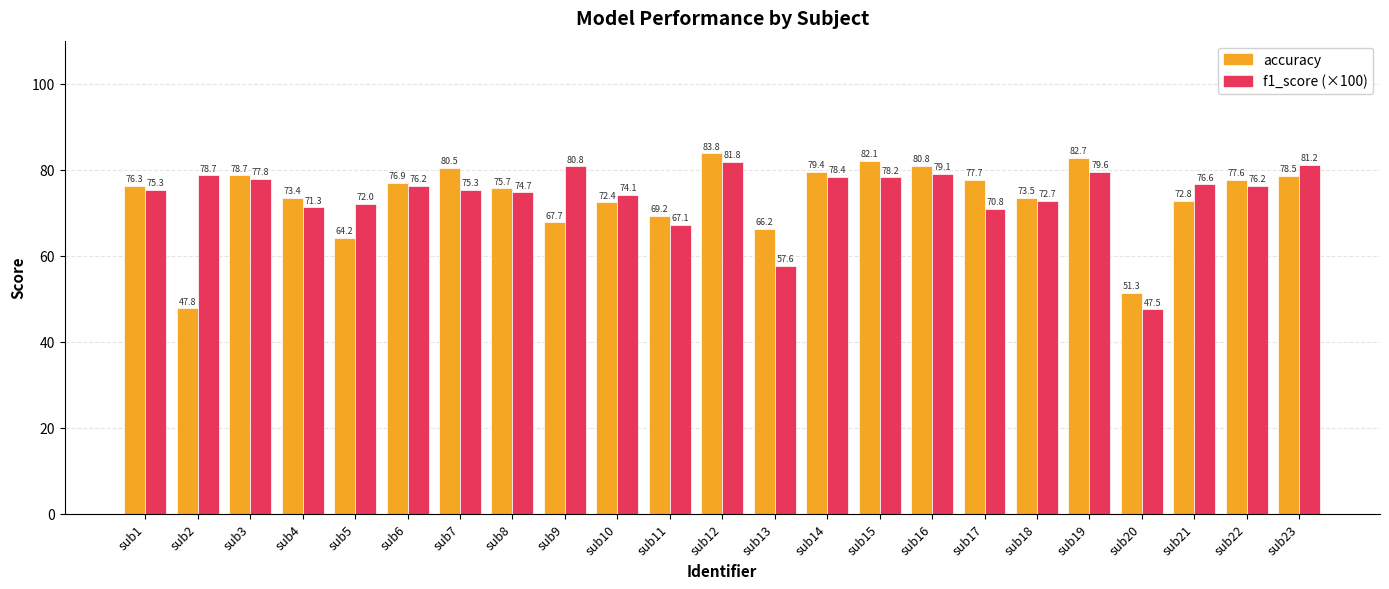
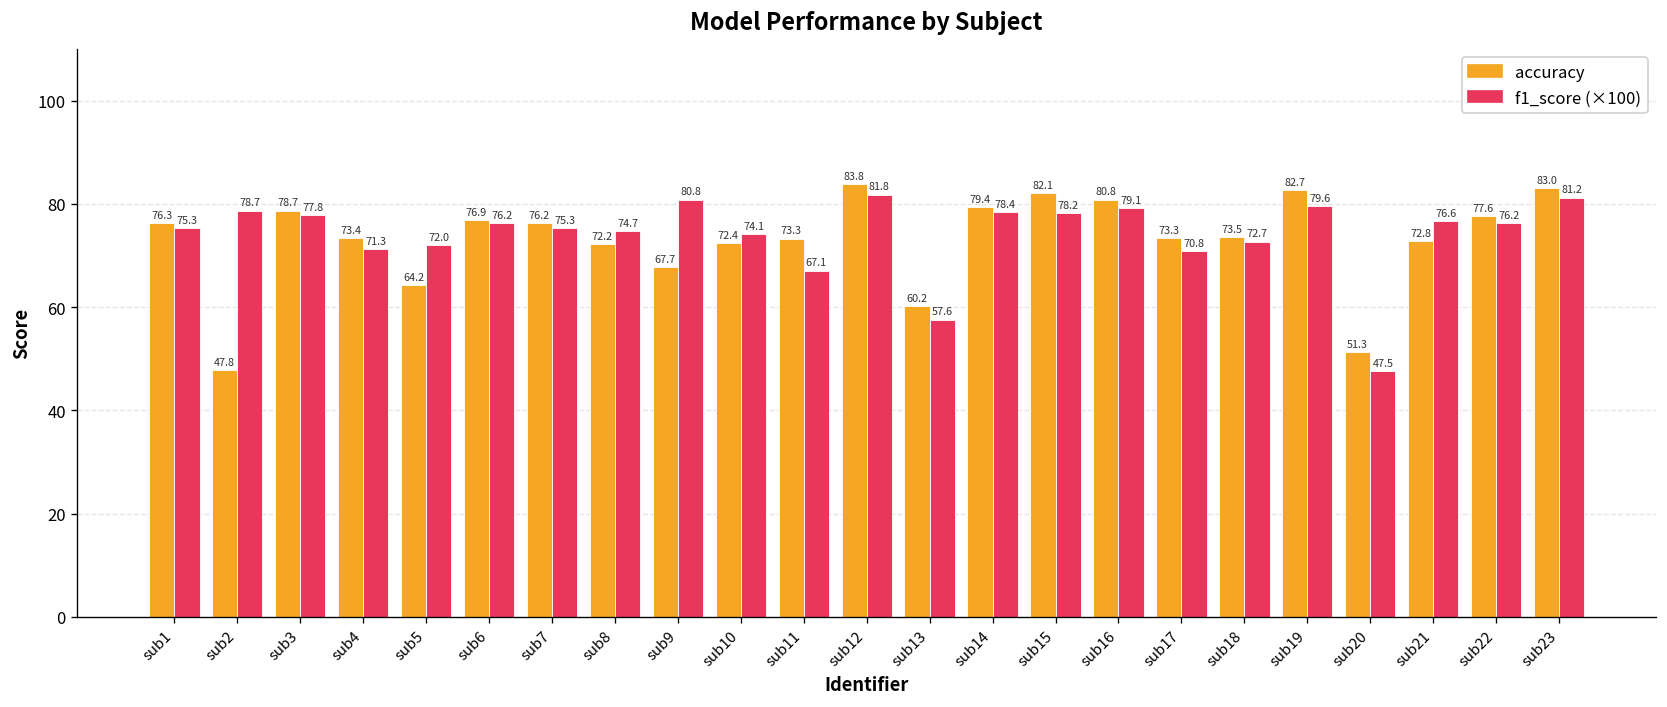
accuracy, sub7: 80.5 -> 76.2
accuracy, sub8: 75.7 -> 72.2
accuracy, sub11: 69.2 -> 73.3
accuracy, sub13: 66.2 -> 60.2
accuracy, sub17: 77.7 -> 73.3
accuracy, sub23: 78.5 -> 83.0
